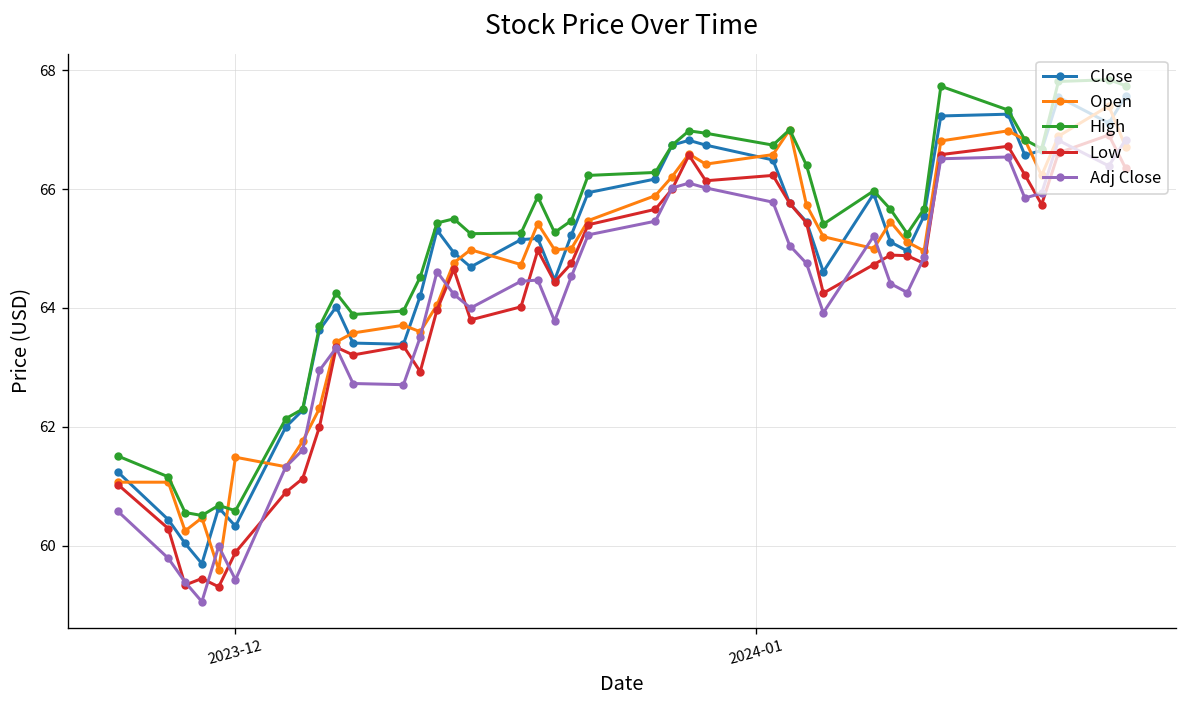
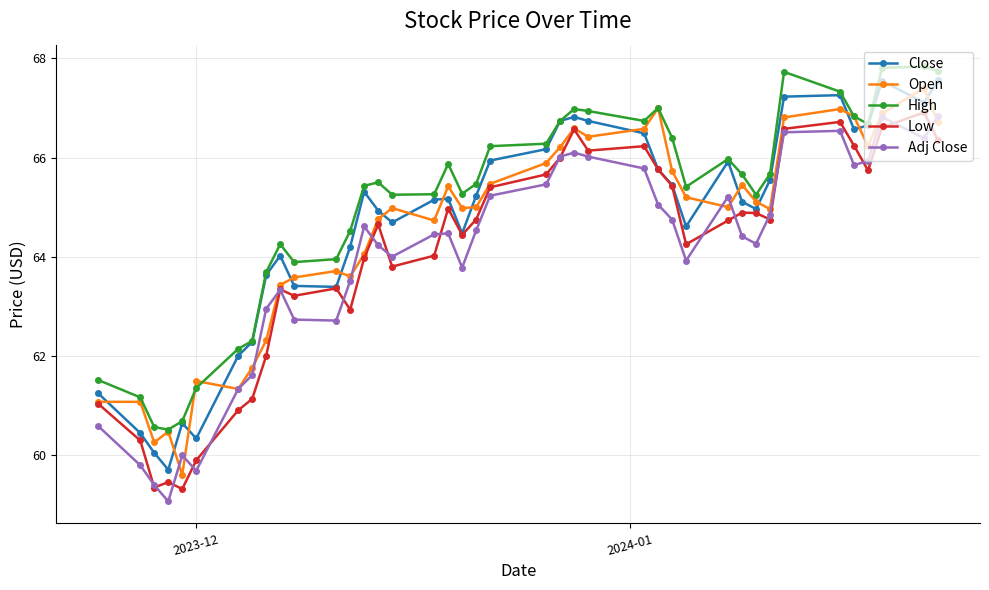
High, 2023-12: 60.6 -> 61.4
Adj Close, 2023-12: 59.4 -> 59.7
